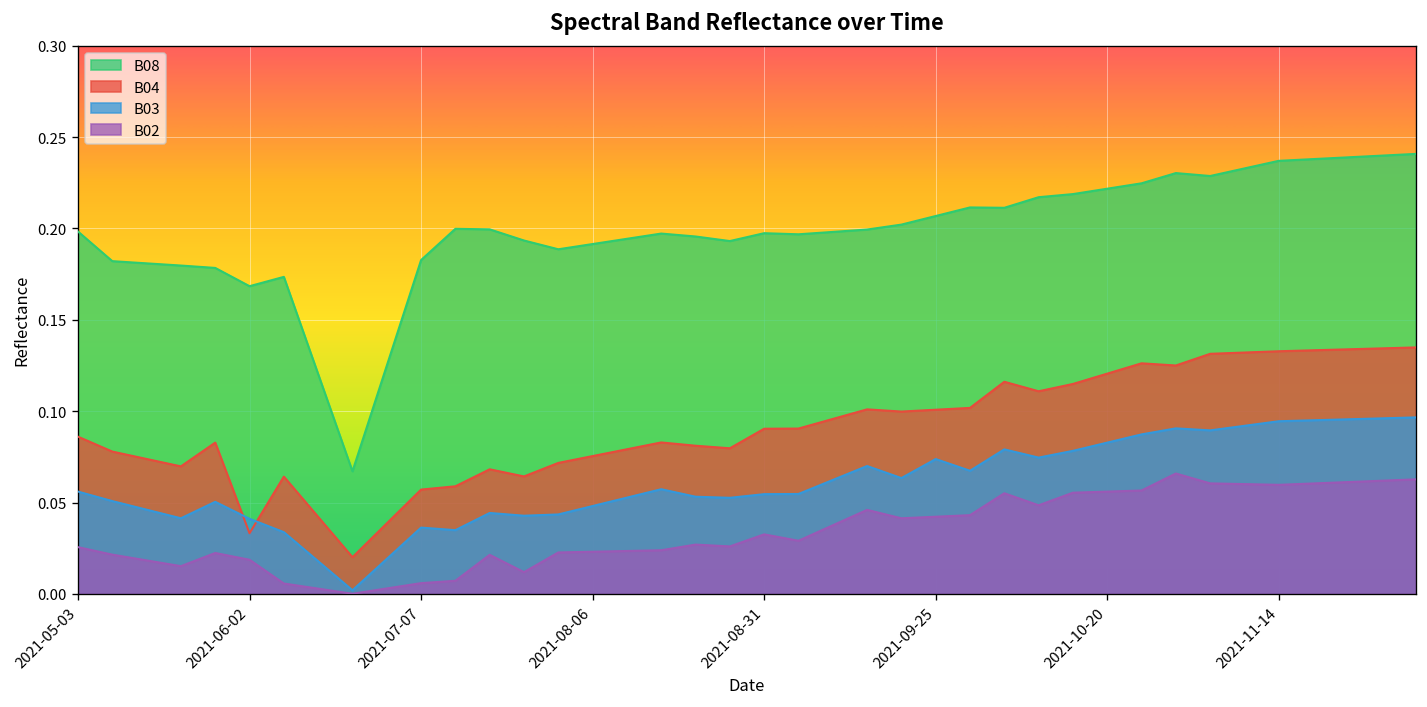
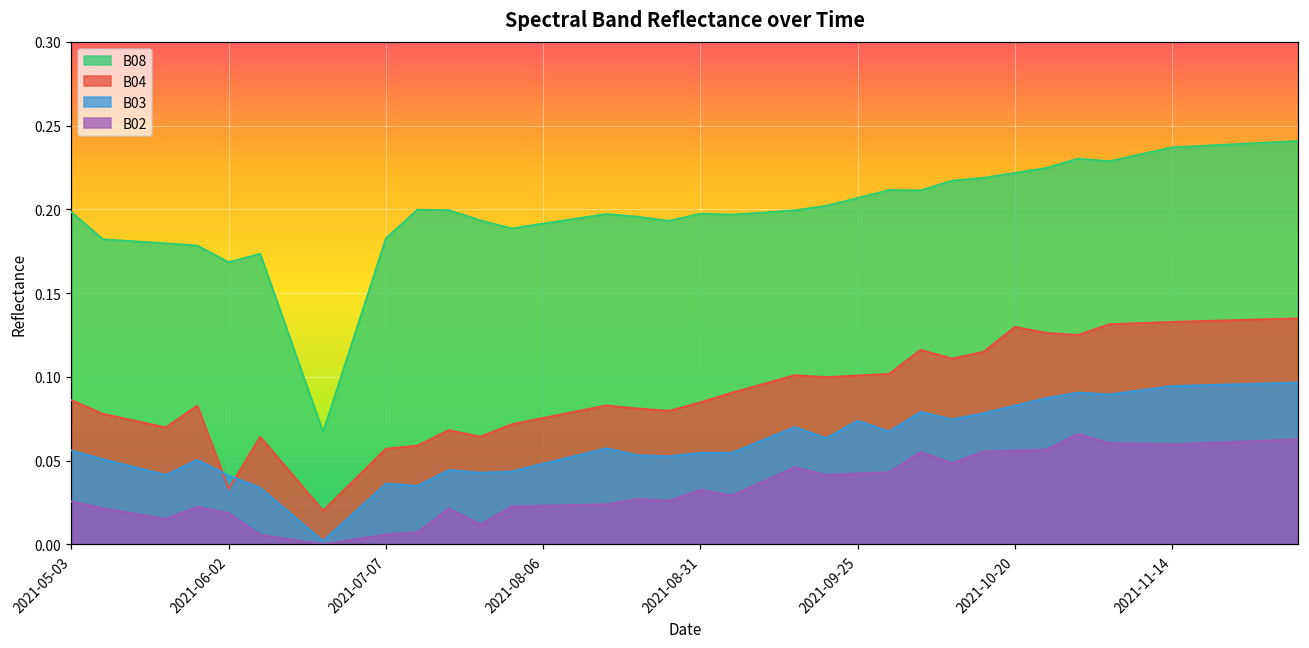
B04, 2021-08-31: 0.090 -> 0.085
B04, 2021-10-20: 0.121 -> 0.130
